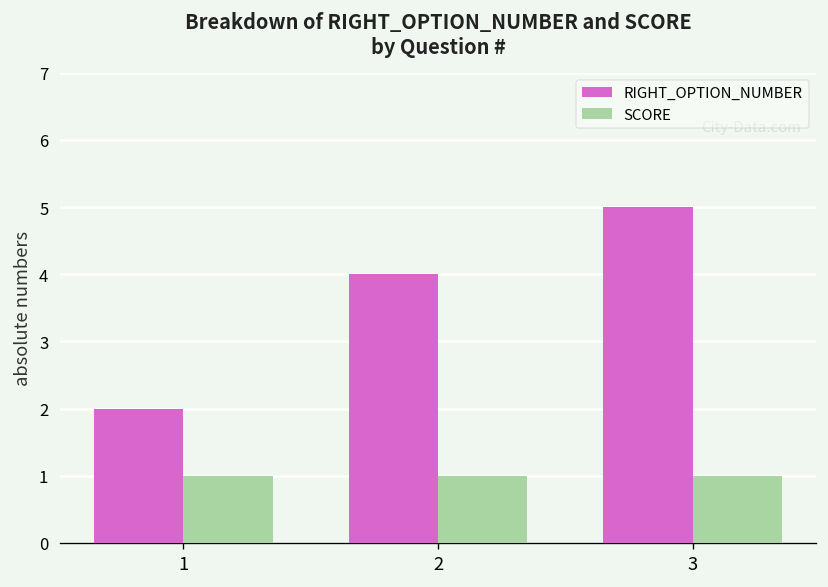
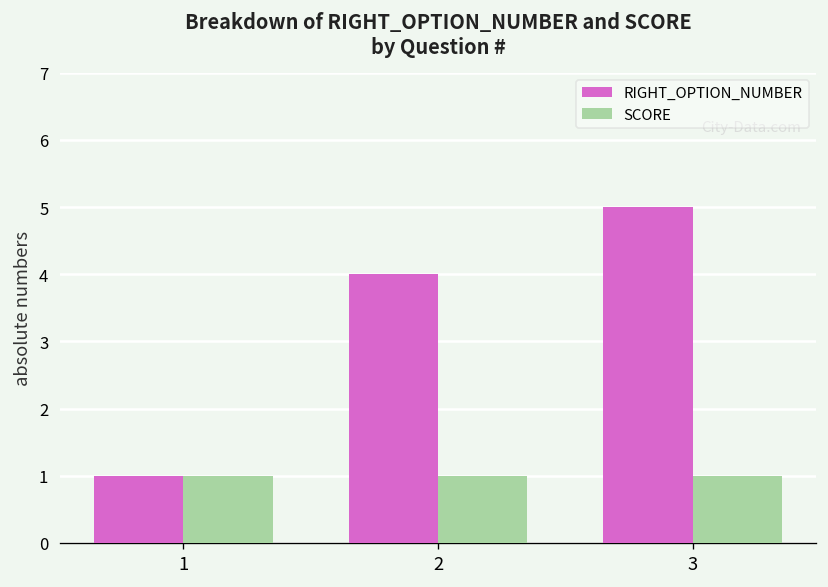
RIGHT_OPTION_NUMBER, 1: 2 -> 1
